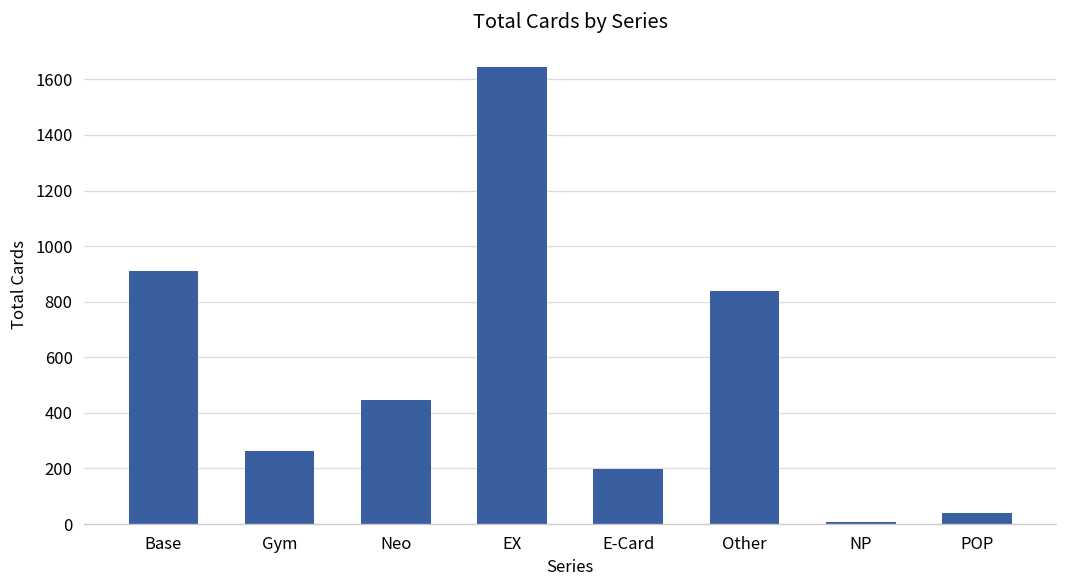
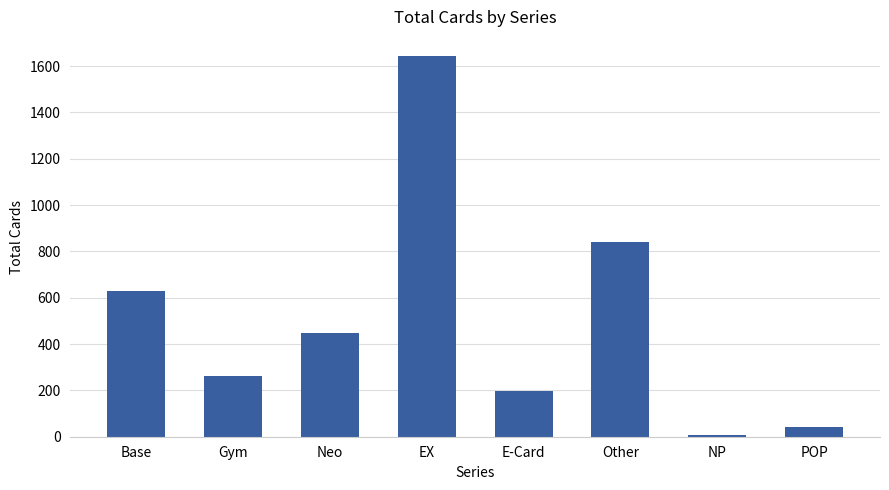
Base: 910 -> 630
